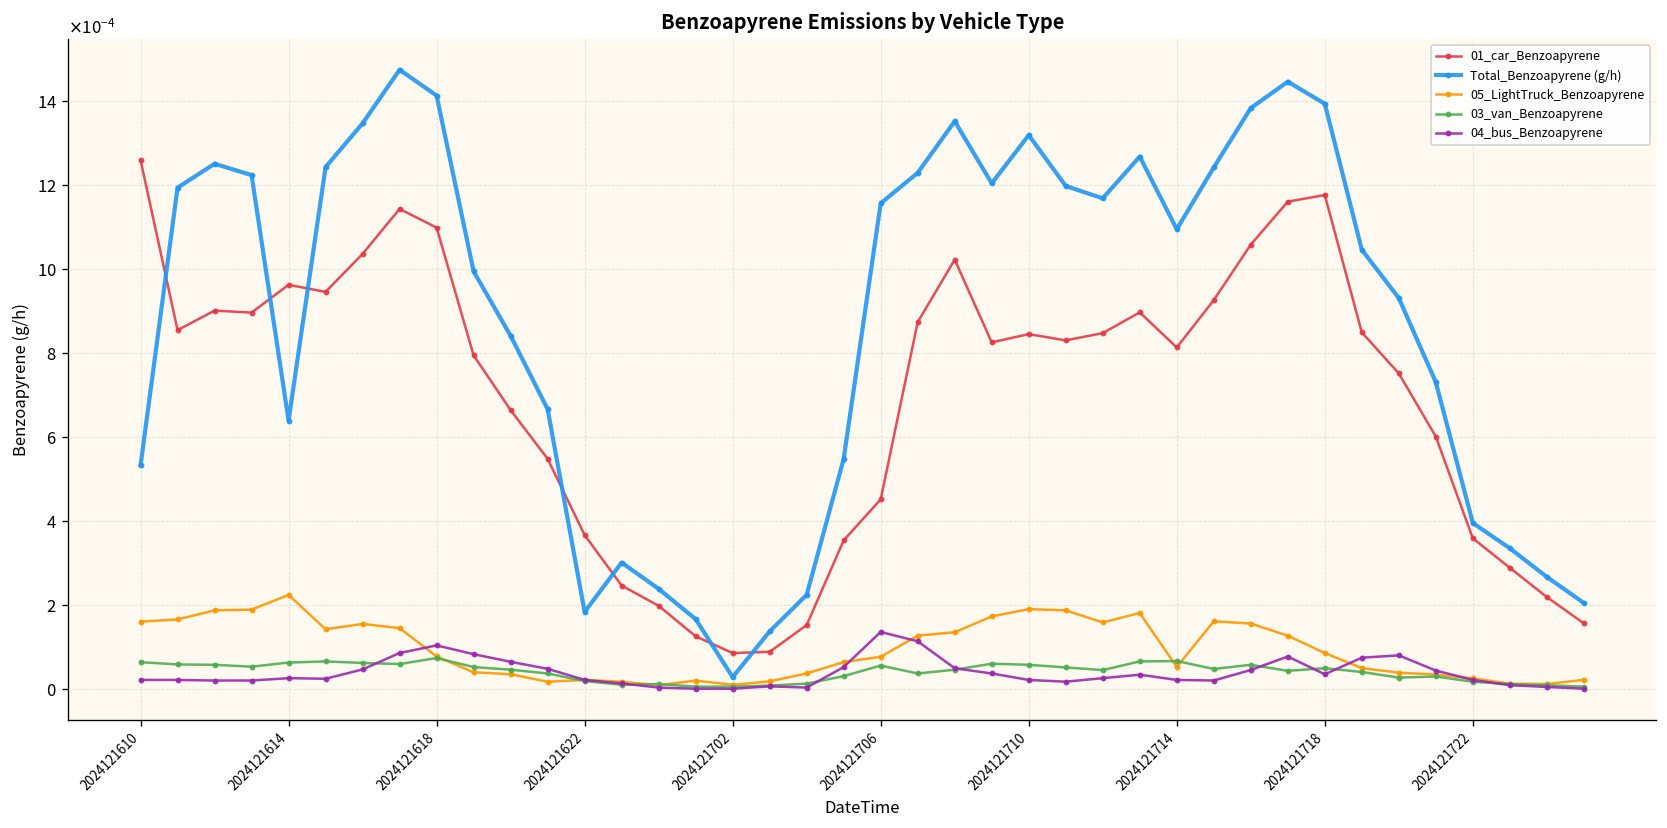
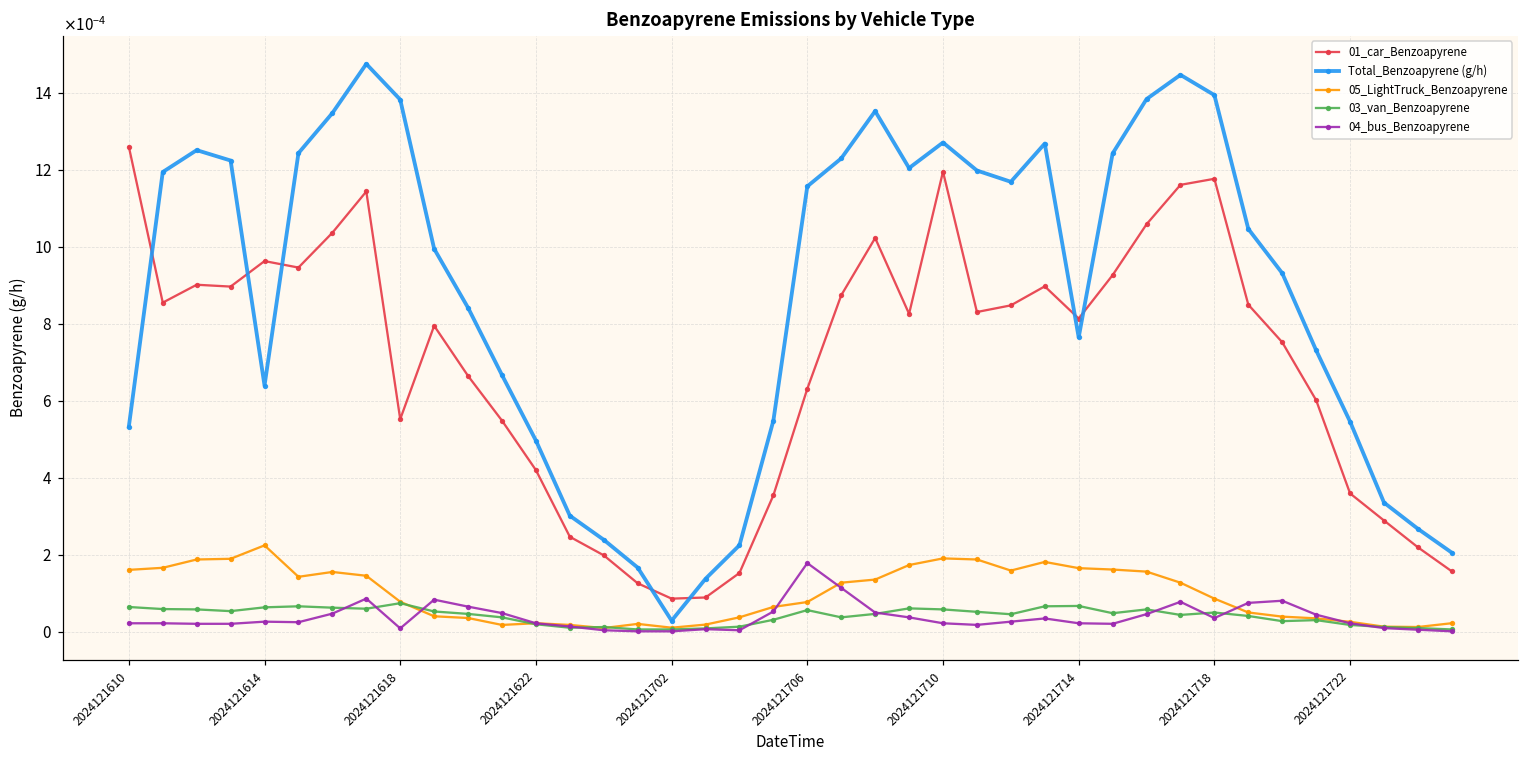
01_car_Benzoapyrene, 2024121618: 0.00110 -> 0.00055
Total_Benzoapyrene (g/h), 2024121618: 0.00141 -> 0.00138
04_bus_Benzoapyrene, 2024121618: 0.00010 -> 0.00001
01_car_Benzoapyrene, 2024121622: 0.00037 -> 0.00042
Total_Benzoapyrene (g/h), 2024121622: 0.00018 -> 0.00050
01_car_Benzoapyrene, 2024121706: 0.00045 -> 0.00063
04_bus_Benzoapyrene, 2024121706: 0.00014 -> 0.00018
01_car_Benzoapyrene, 2024121710: 0.00085 -> 0.00120
Total_Benzoapyrene (g/h), 2024121710: 0.00132 -> 0.00127
Total_Benzoapyrene (g/h), 2024121714: 0.00110 -> 0.00076
05_LightTruck_Benzoapyrene, 2024121714: 0.00005 -> 0.00017
Total_Benzoapyrene (g/h), 2024121722: 0.00040 -> 0.00055
